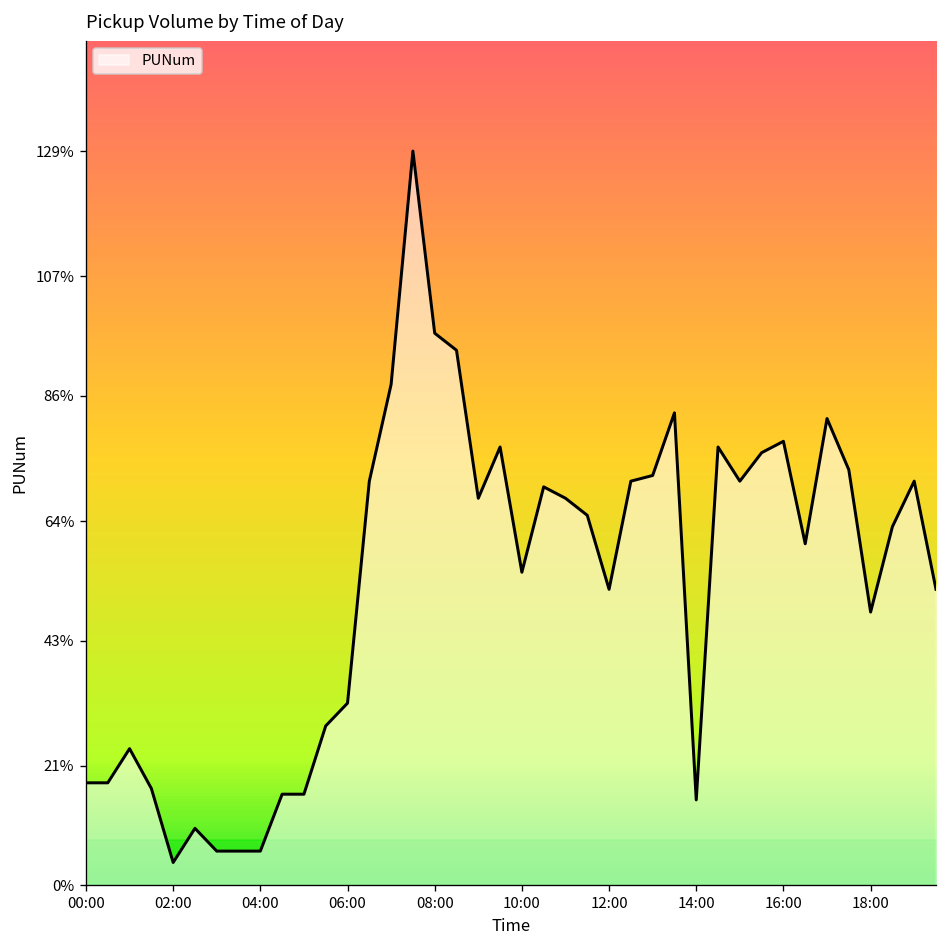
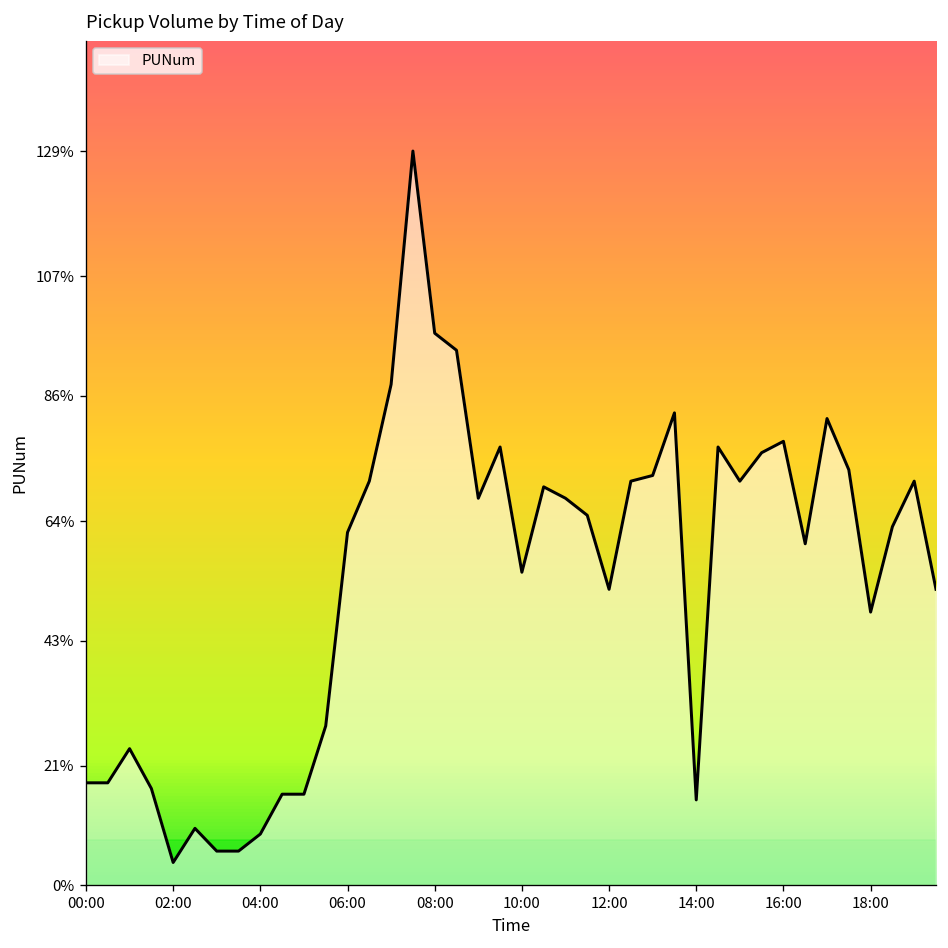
04:00: 6% -> 9%
06:00: 32% -> 62%
